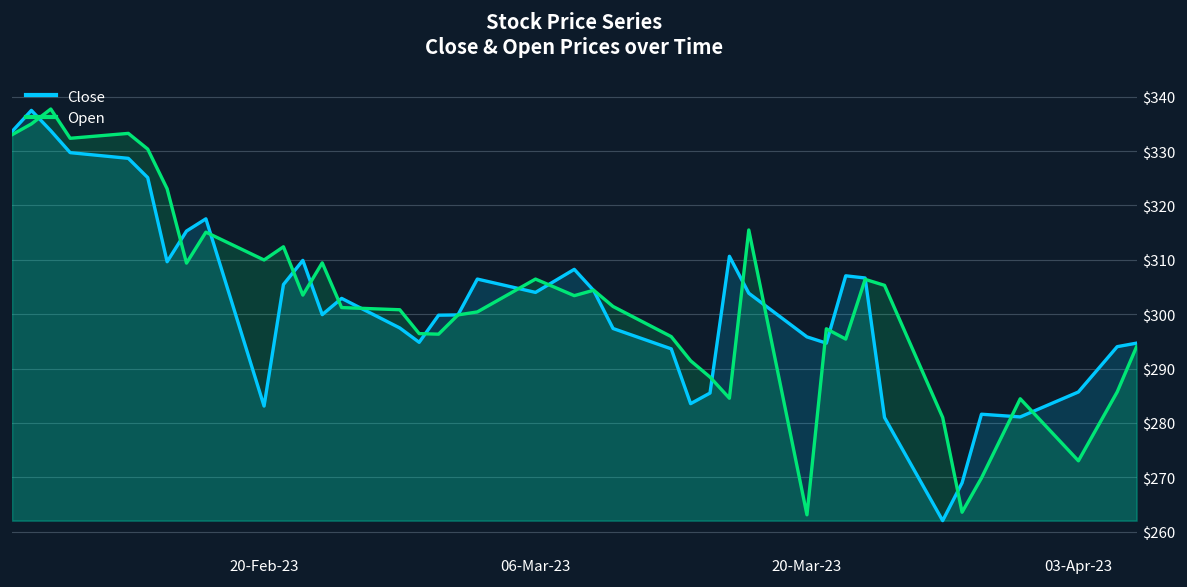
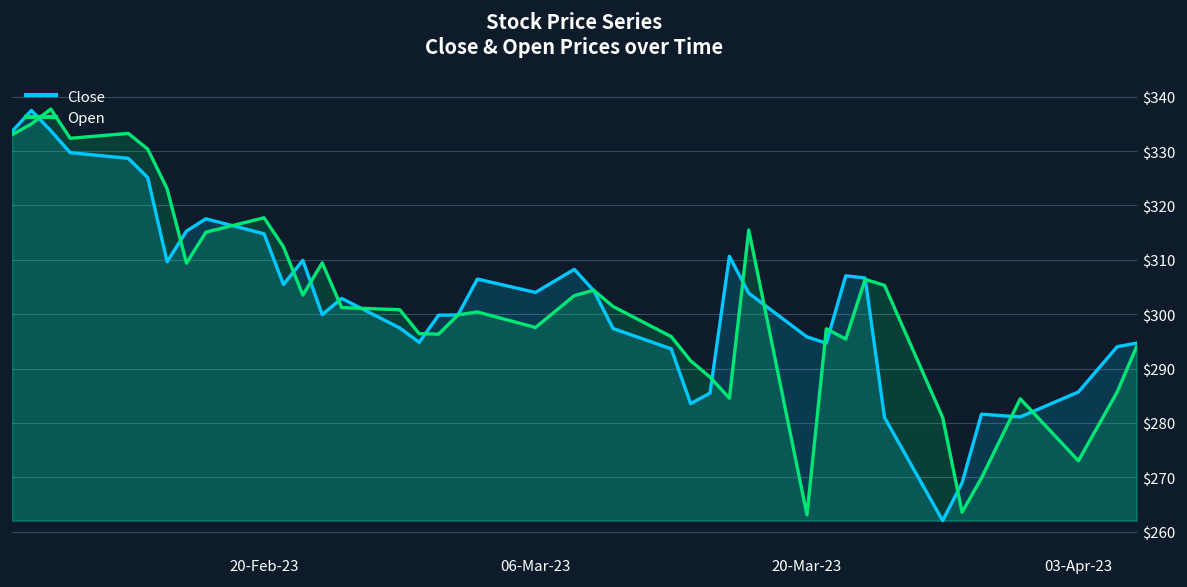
Close, 20-Feb-23: $283 -> $315
Open, 20-Feb-23: $310 -> $318
Open, 06-Mar-23: $306 -> $298
